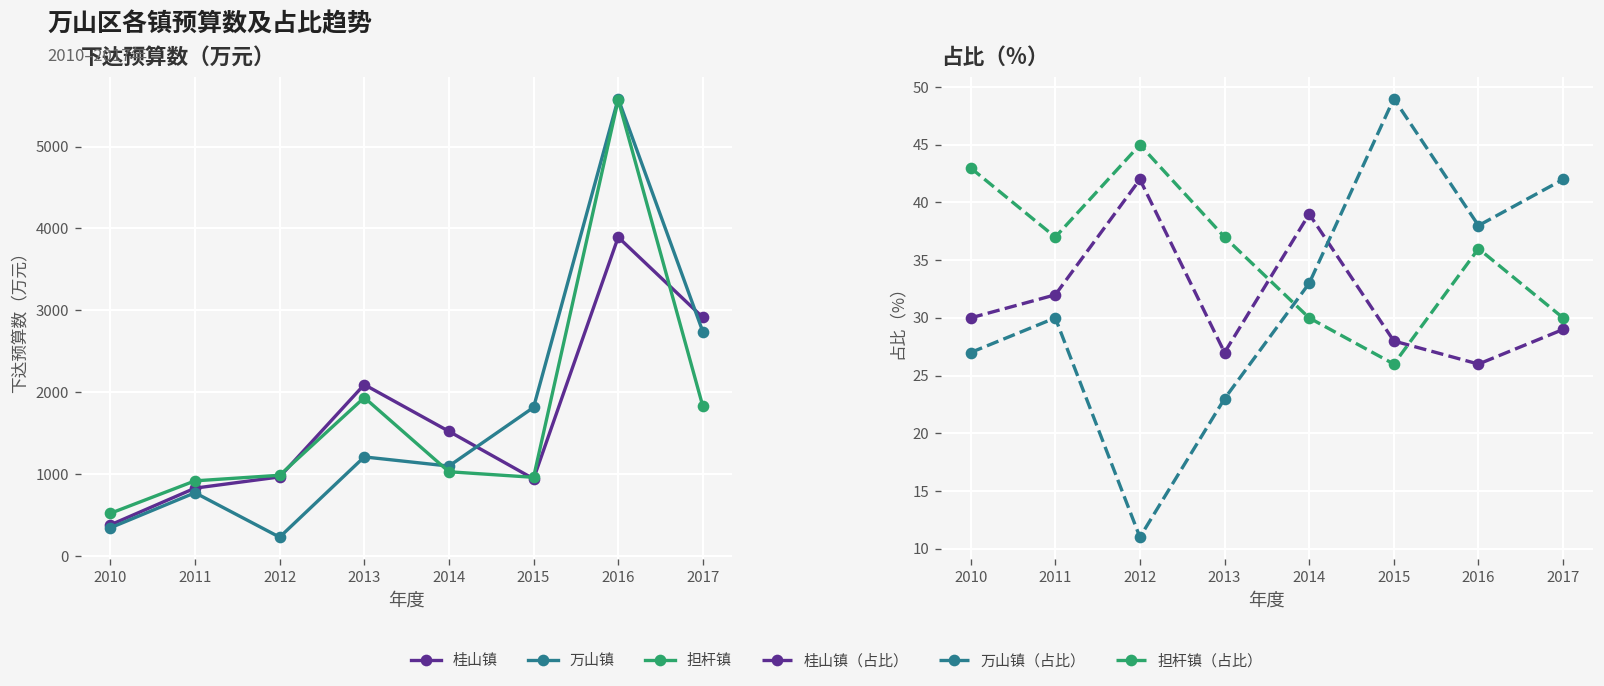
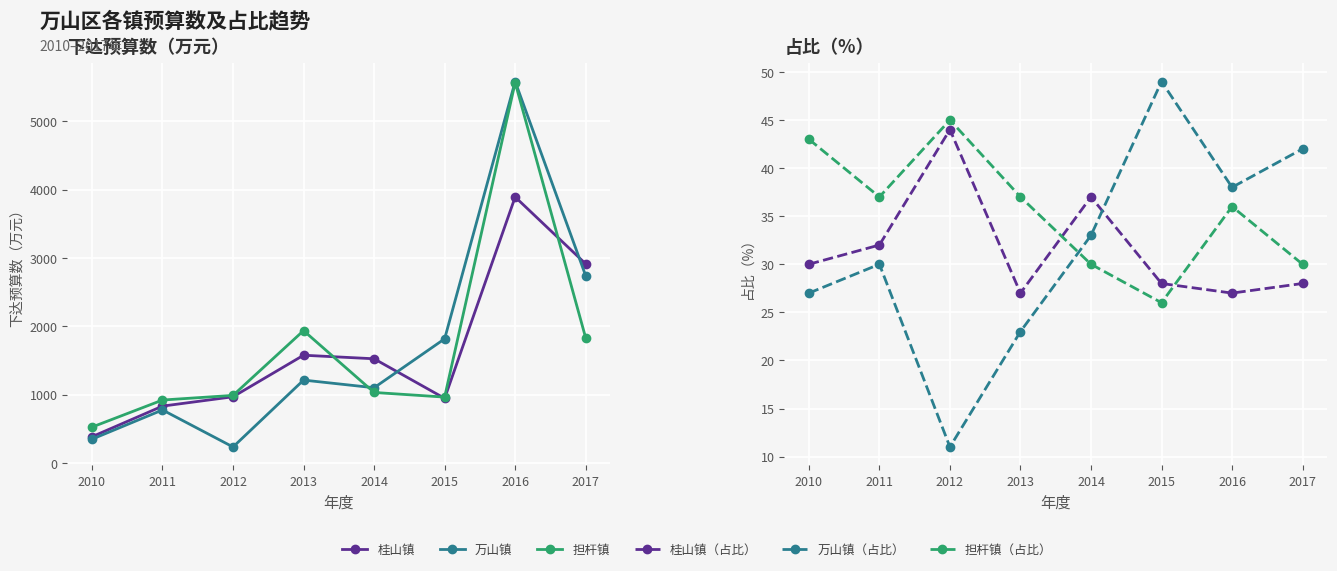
下达预算数（万元）, 桂山镇, 2013: 2100 -> 1600
占比（%）, 桂山镇, 2012: 42 -> 44
占比（%）, 桂山镇, 2014: 39 -> 37
占比（%）, 桂山镇, 2016: 26 -> 27
占比（%）, 桂山镇, 2017: 29 -> 28
